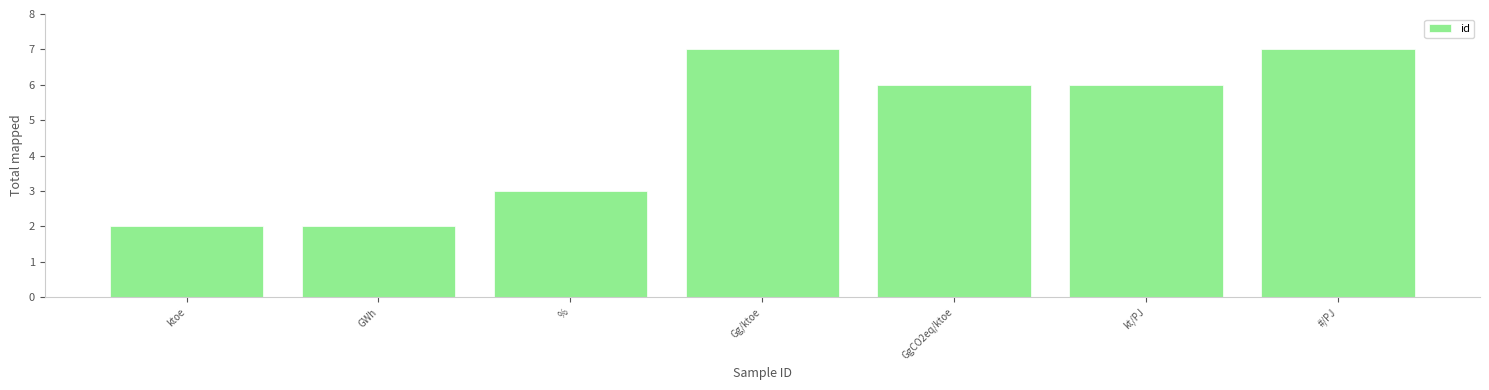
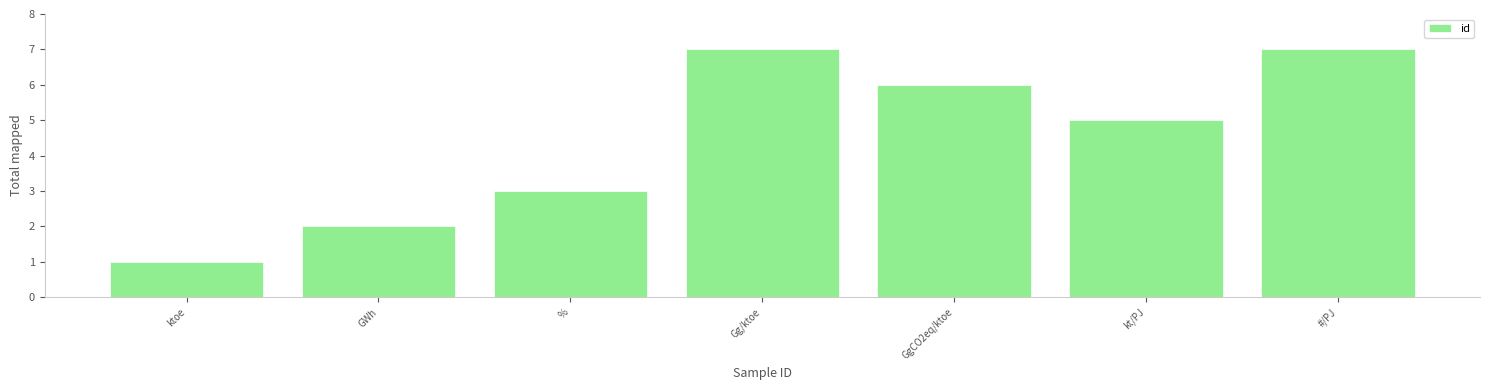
ktoe: 2 -> 1
kt/PJ: 6 -> 5
